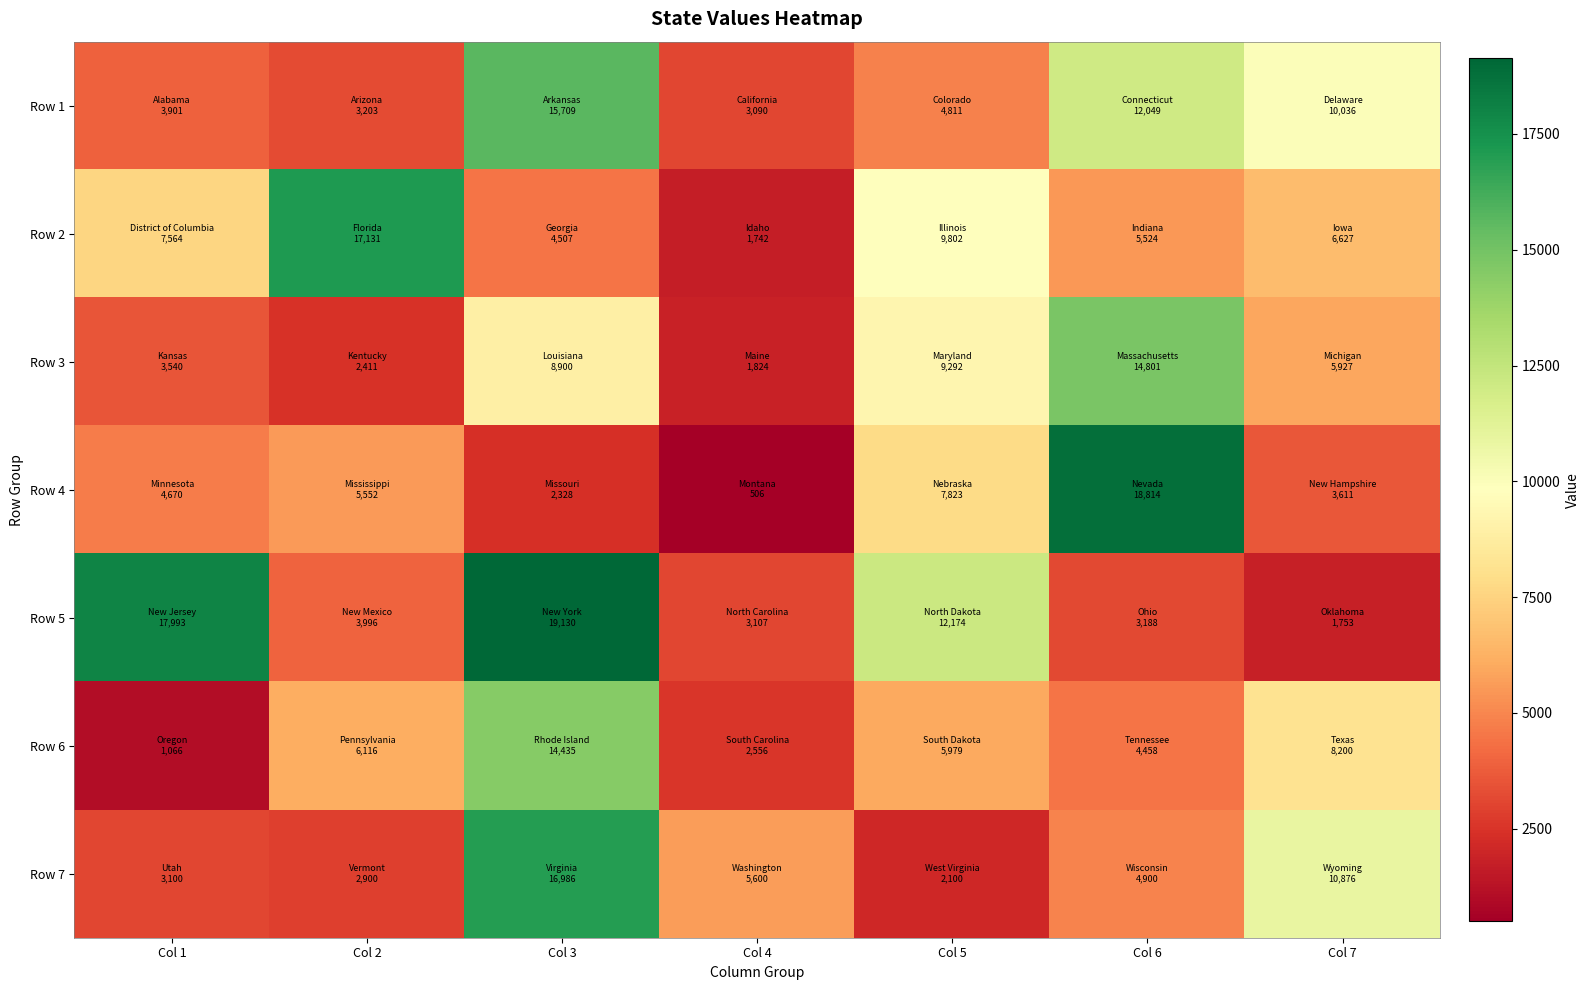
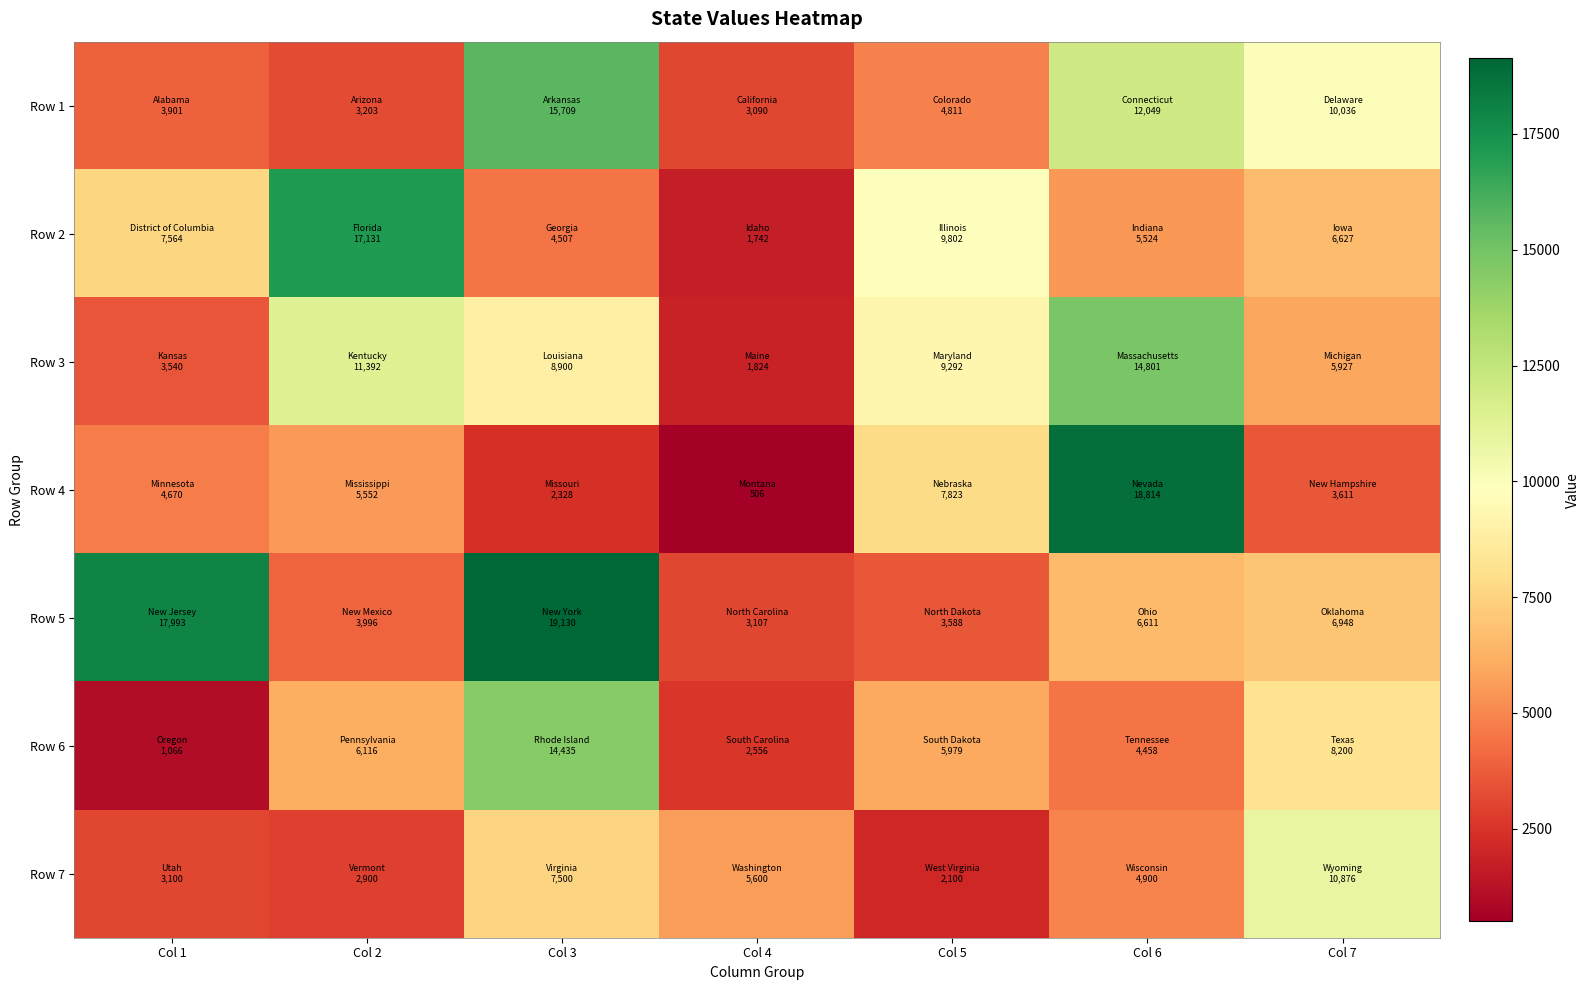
Row 3, Col 2: 2,411 -> 11,392
Row 5, Col 5: 12,174 -> 3,588
Row 5, Col 6: 3,188 -> 6,611
Row 5, Col 7: 1,753 -> 6,948
Row 7, Col 3: 16,986 -> 7,500
